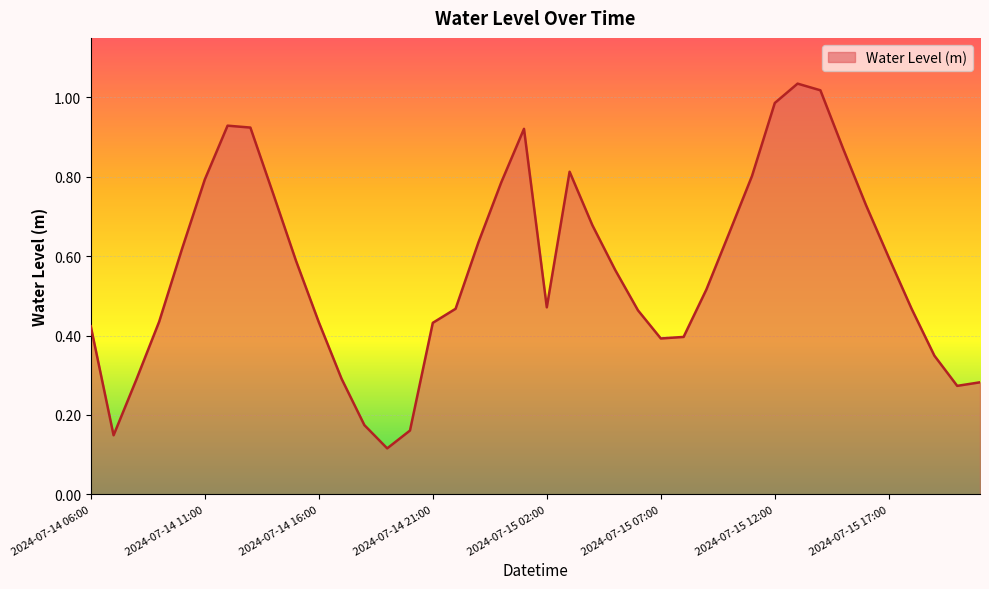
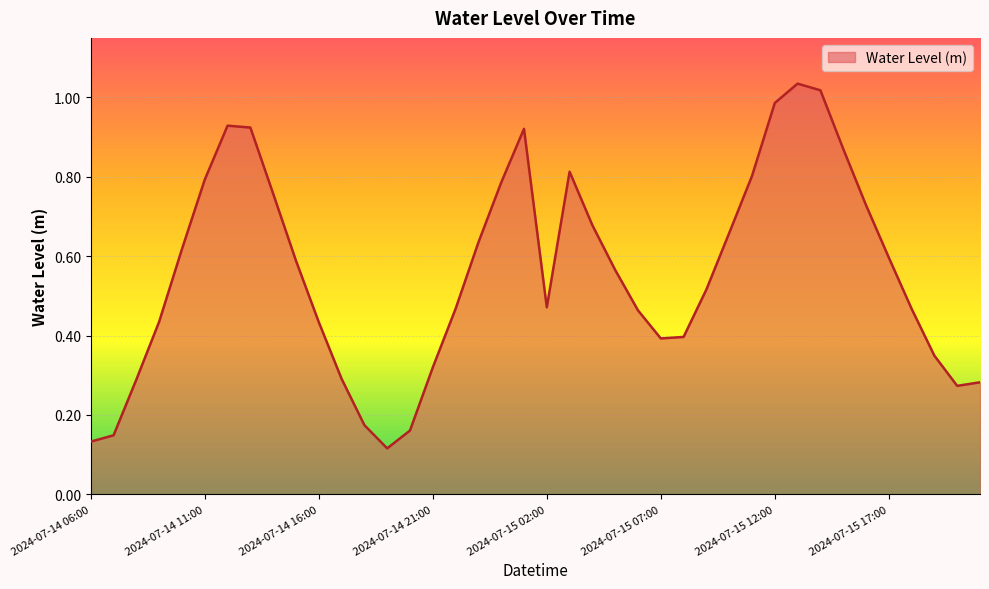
2024-07-14 06:00: 0.42 -> 0.13
2024-07-14 21:00: 0.43 -> 0.32
